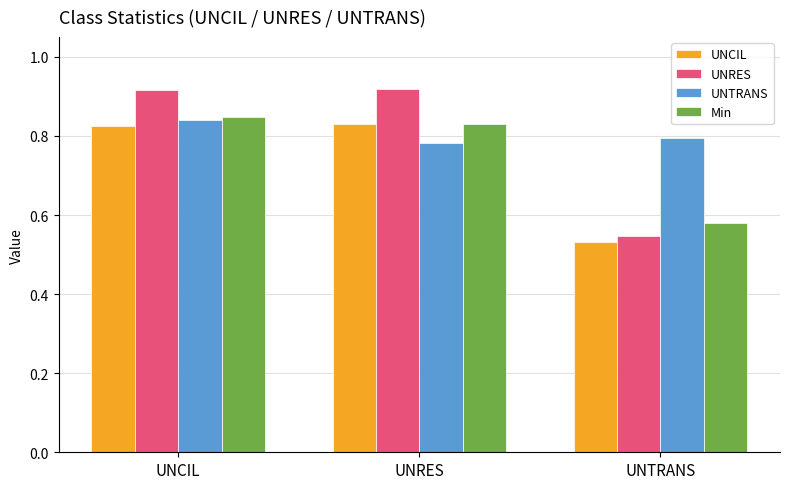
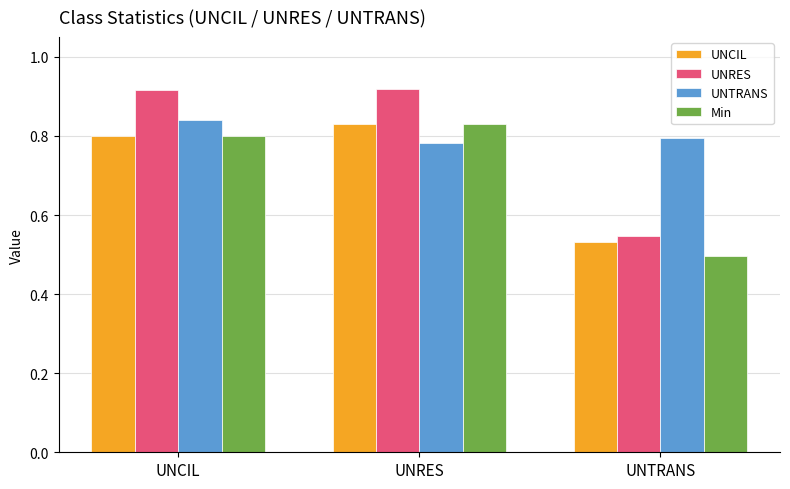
UNCIL, UNCIL: 0.82 -> 0.80
Min, UNCIL: 0.85 -> 0.80
Min, UNTRANS: 0.58 -> 0.50
